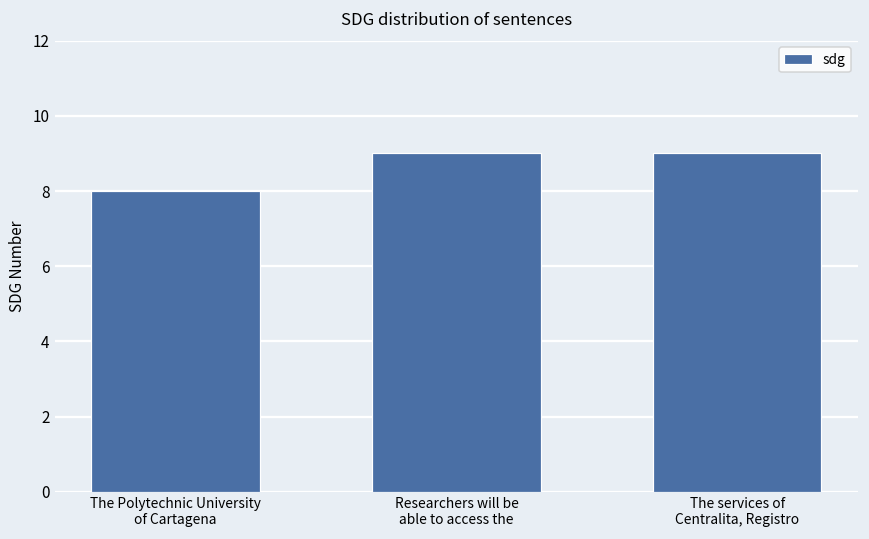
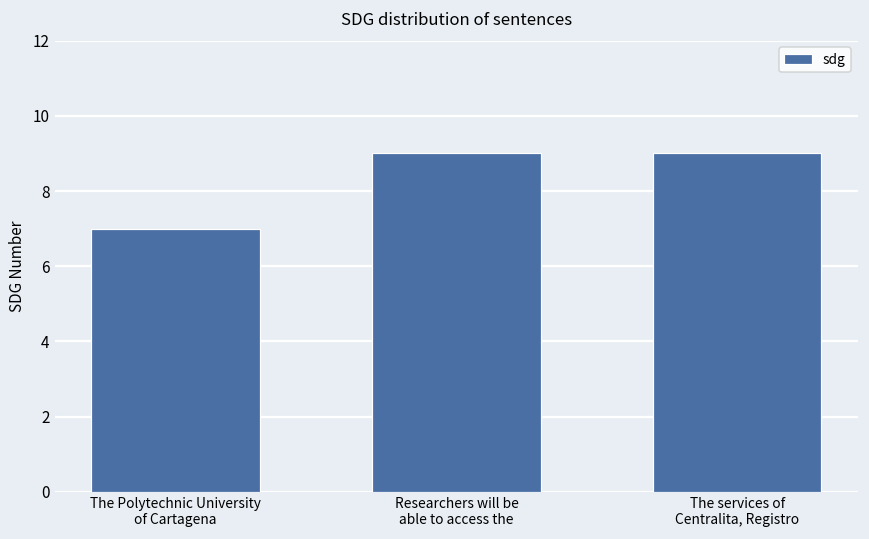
The Polytechnic University of Cartagena: 8 -> 7
